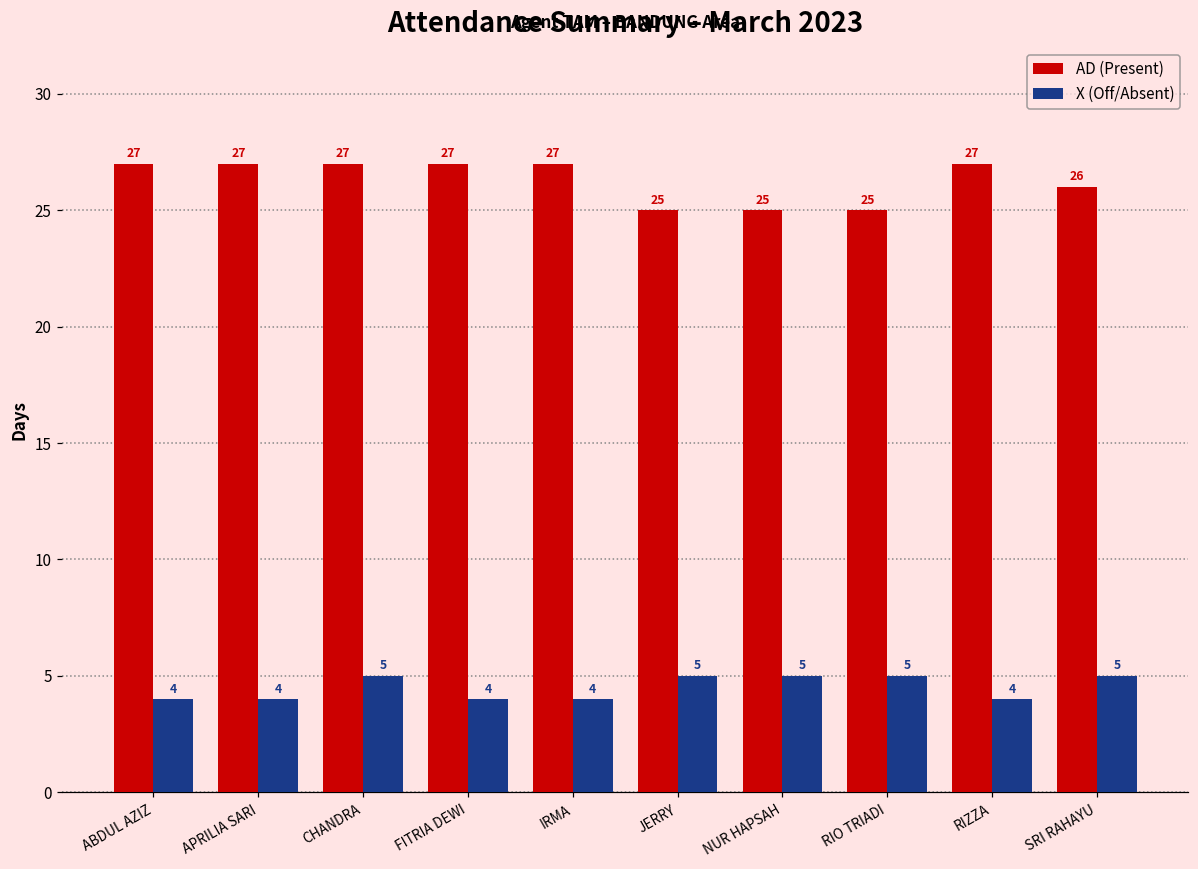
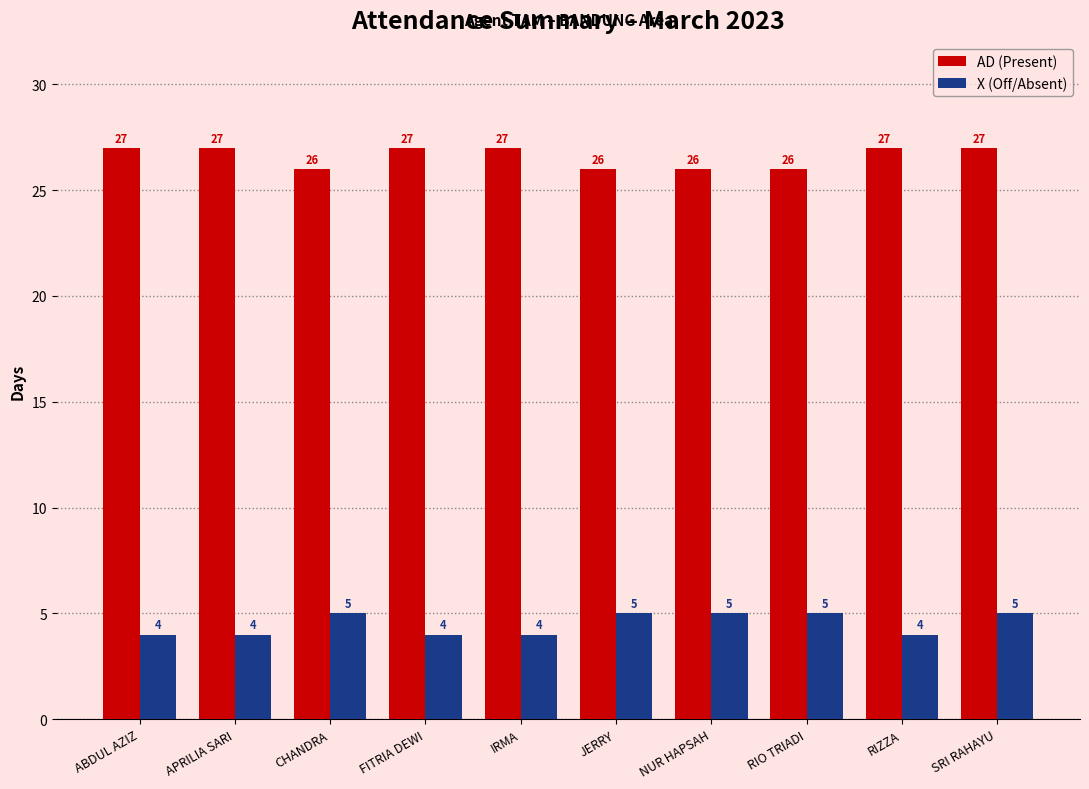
AD (Present), CHANDRA: 27 -> 26
AD (Present), JERRY: 25 -> 26
AD (Present), NUR HAPSAH: 25 -> 26
AD (Present), RIO TRIADI: 25 -> 26
AD (Present), SRI RAHAYU: 26 -> 27
